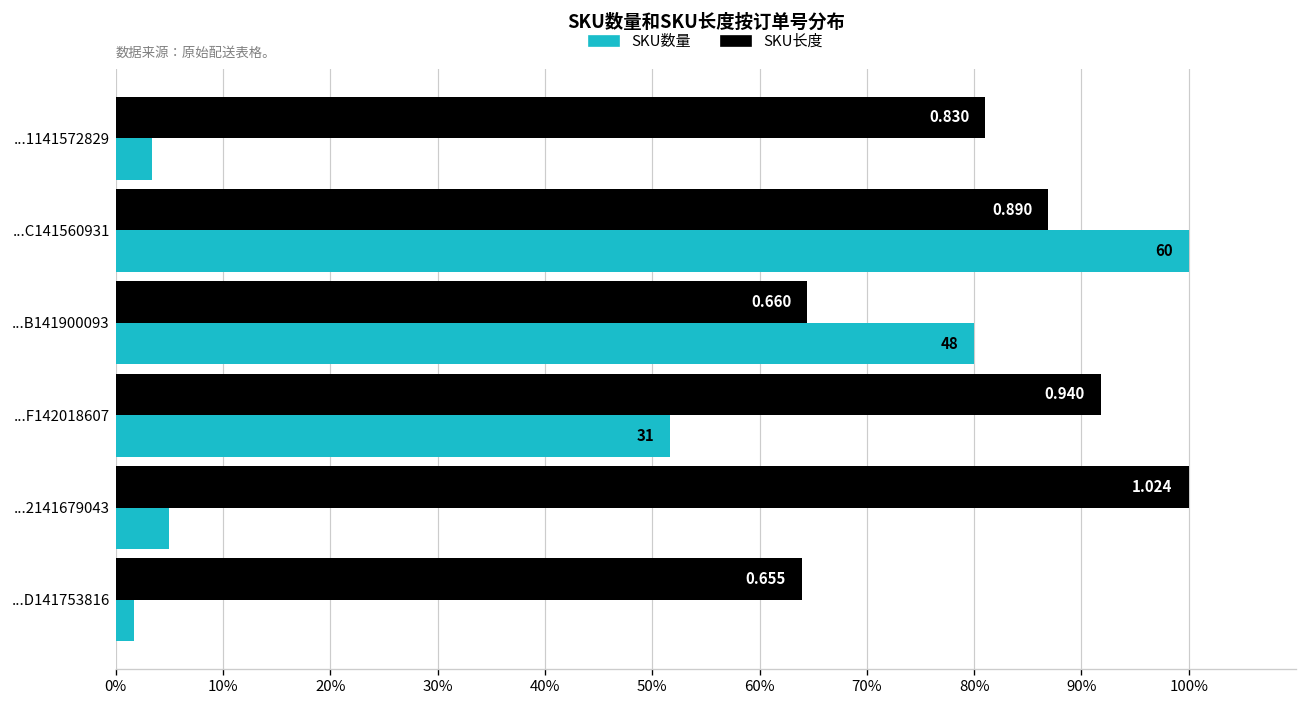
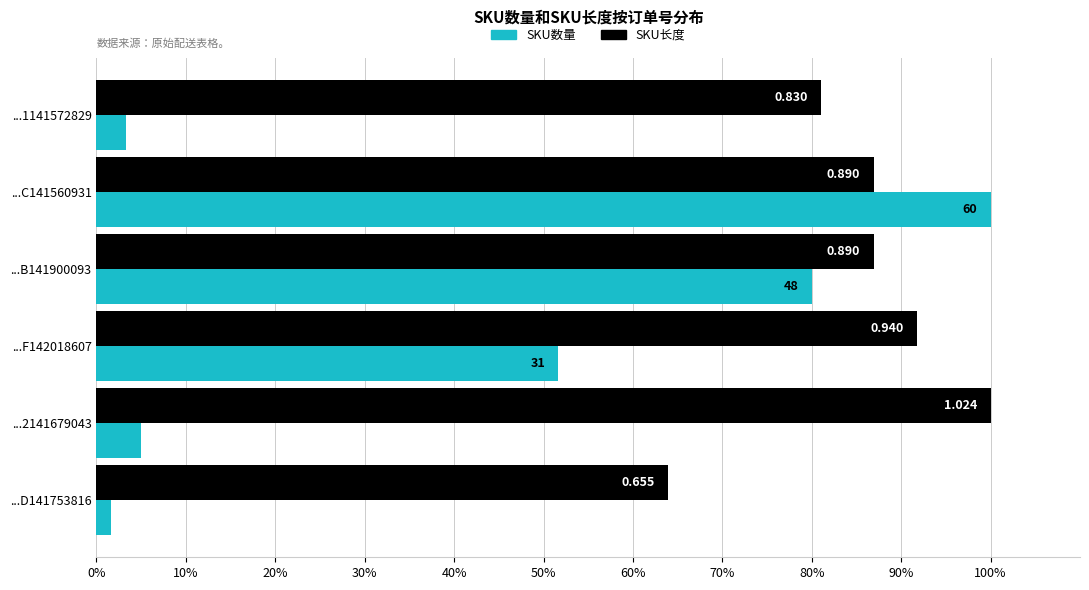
SKU长度, ...B141900093: 0.660 -> 0.890
